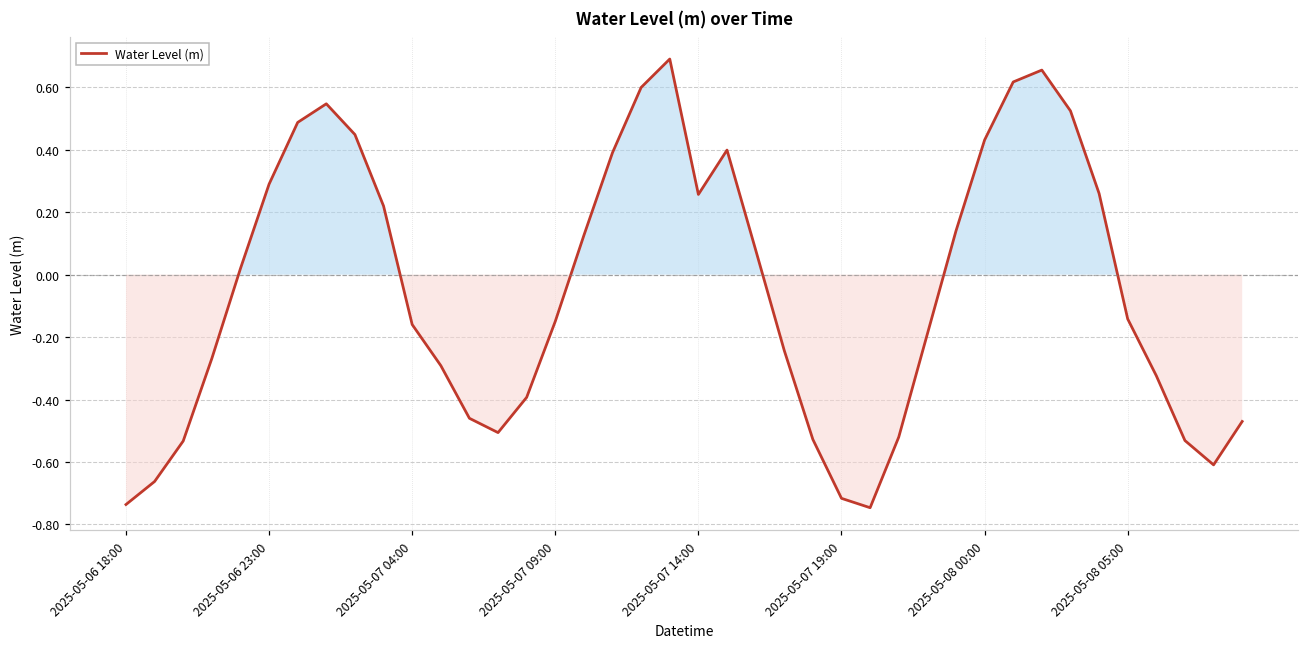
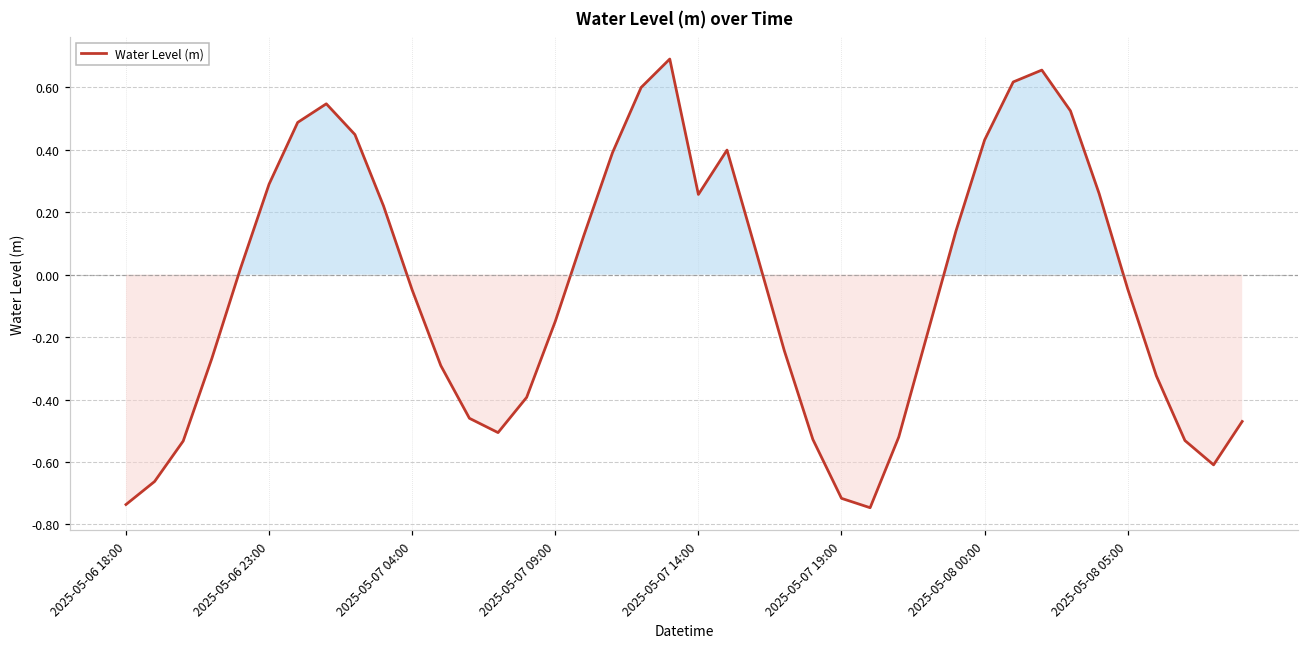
2025-05-07 04:00: -0.16 -> -0.05
2025-05-08 05:00: -0.14 -> -0.05
